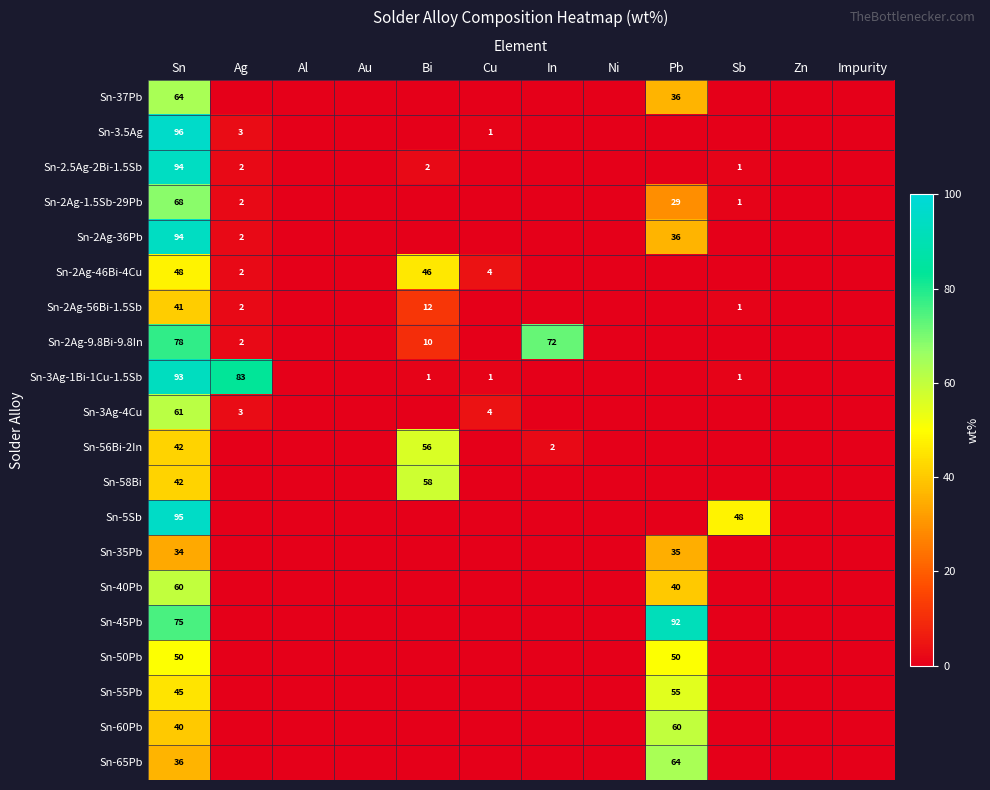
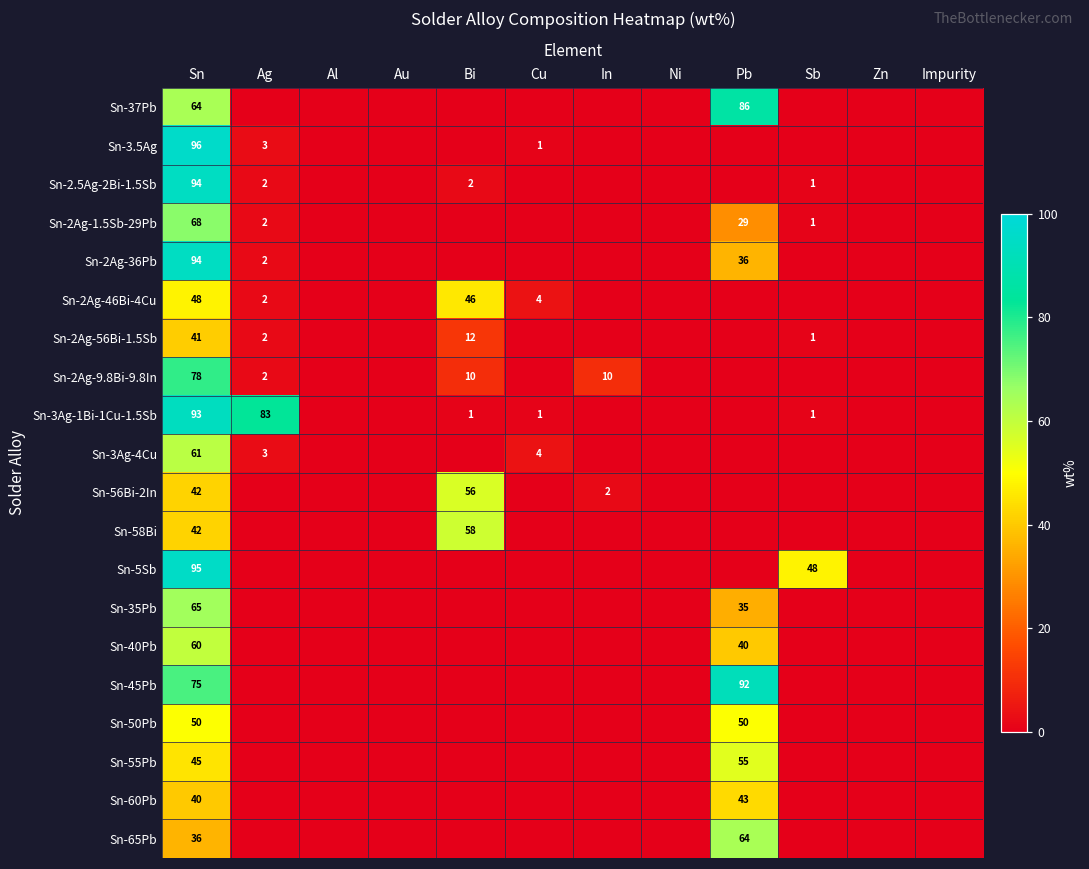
Sn-37Pb, Pb: 36 -> 86
Sn-2Ag-9.8Bi-9.8In, In: 72 -> 10
Sn-35Pb, Sn: 34 -> 65
Sn-60Pb, Pb: 60 -> 43
